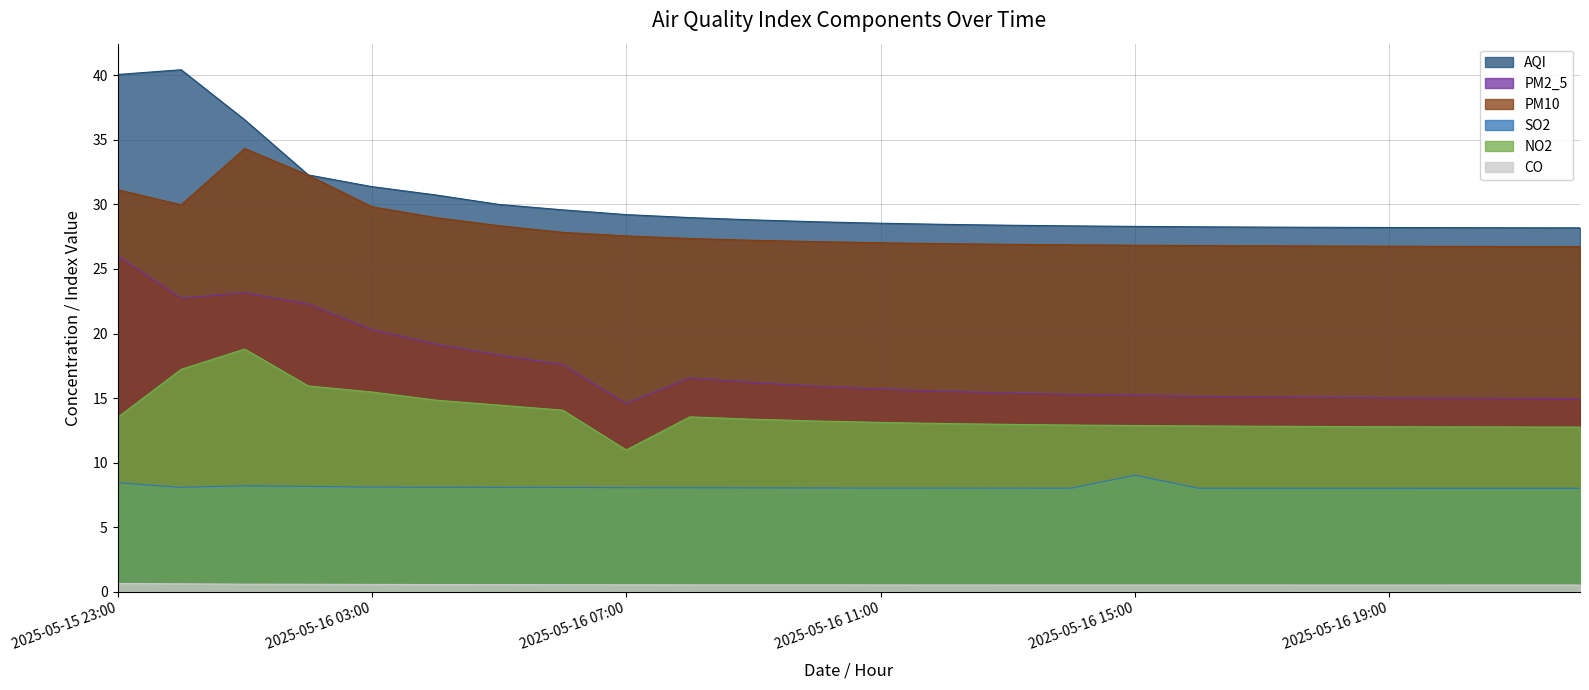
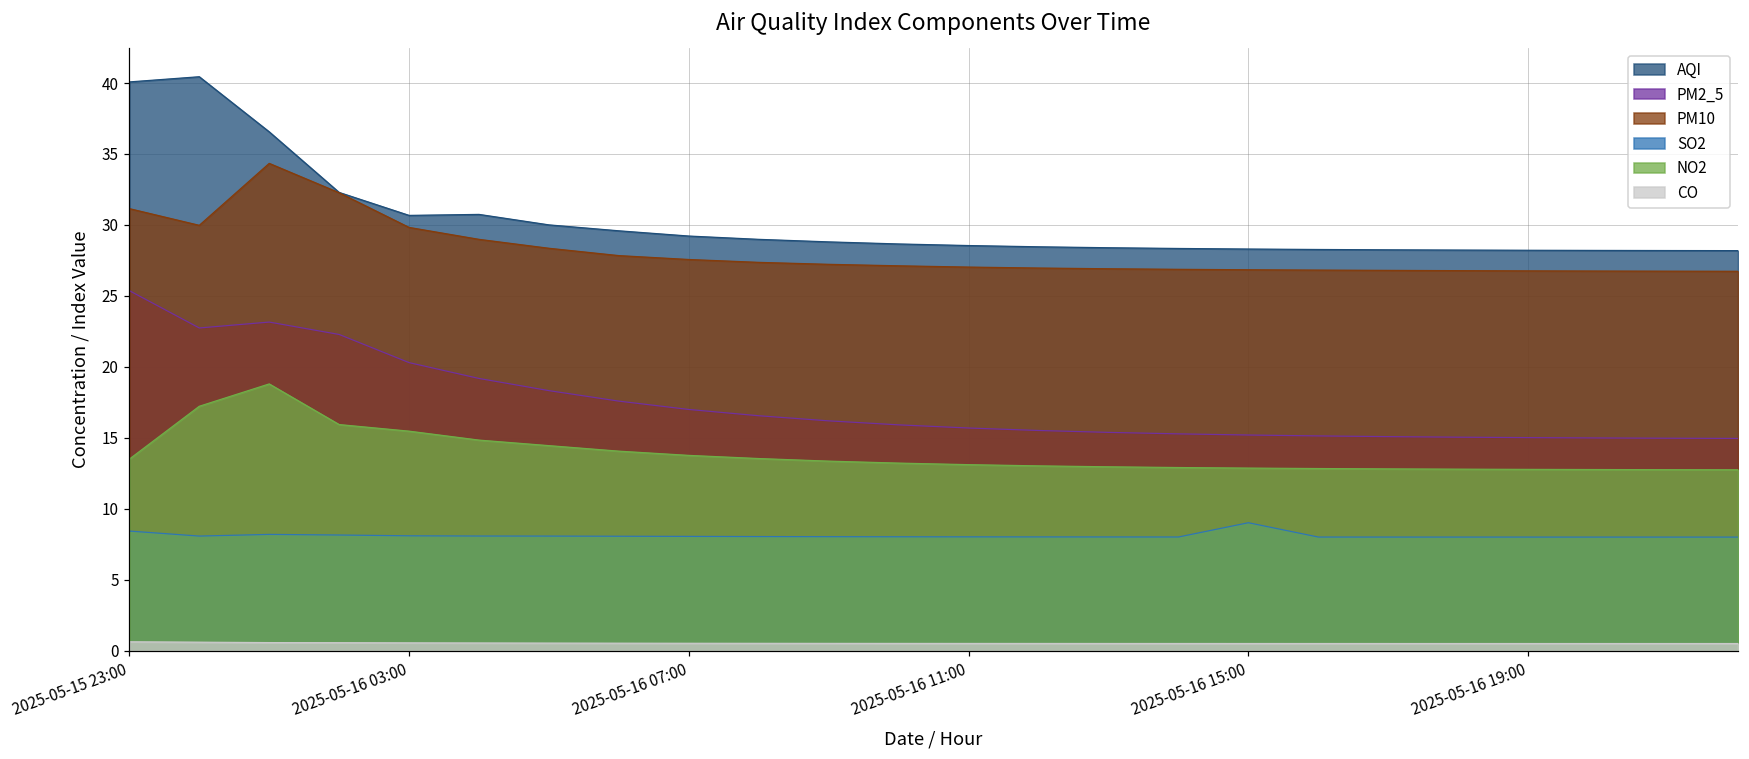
PM2_5, 2025-05-15 23:00: 26.0 -> 25.4
AQI, 2025-05-16 03:00: 31.4 -> 30.7
PM2_5, 2025-05-16 07:00: 14.6 -> 17.0
NO2, 2025-05-16 07:00: 11.0 -> 13.8
